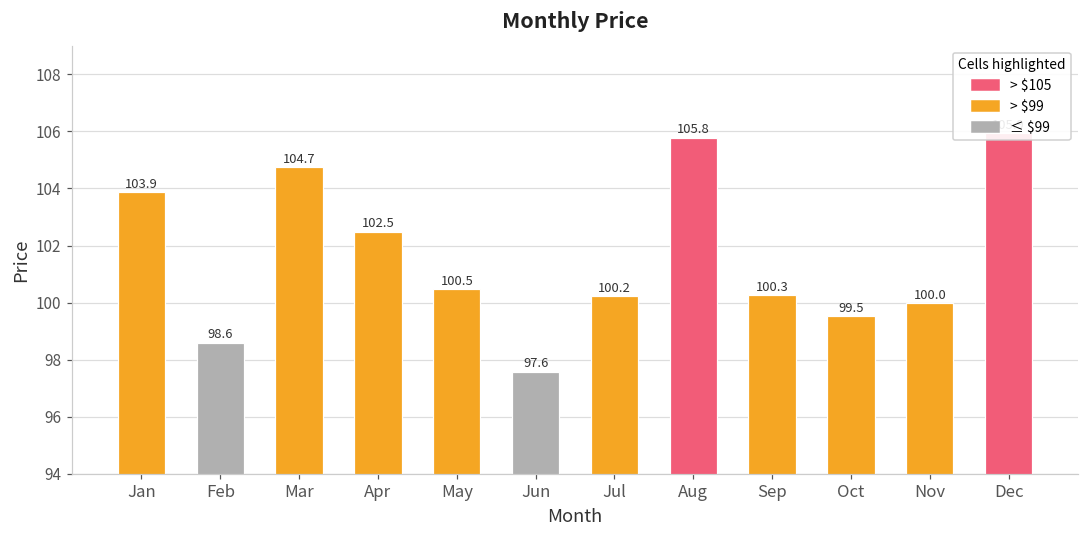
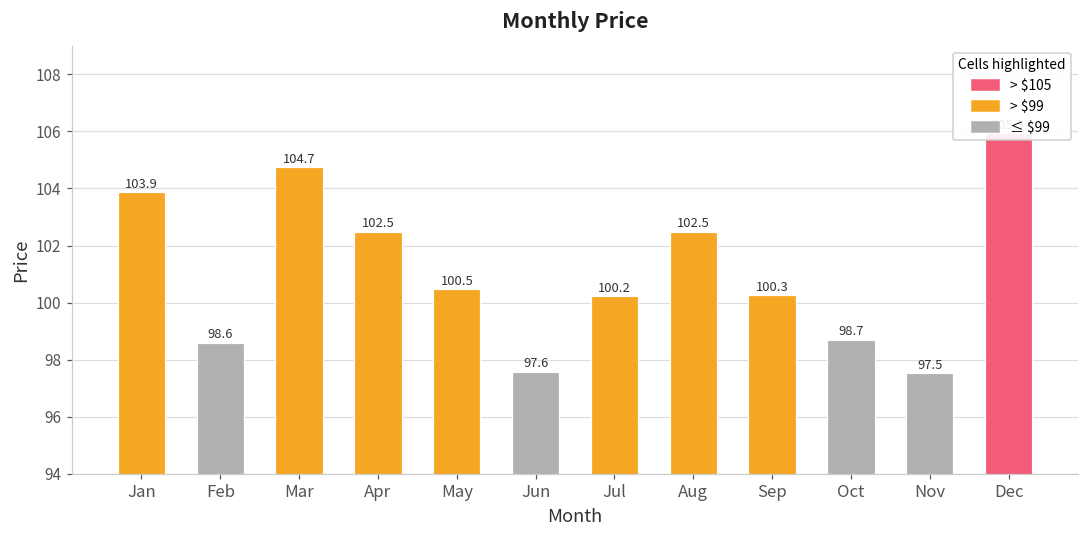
Aug: 105.8 -> 102.5
Oct: 99.5 -> 98.7
Nov: 100.0 -> 97.5
